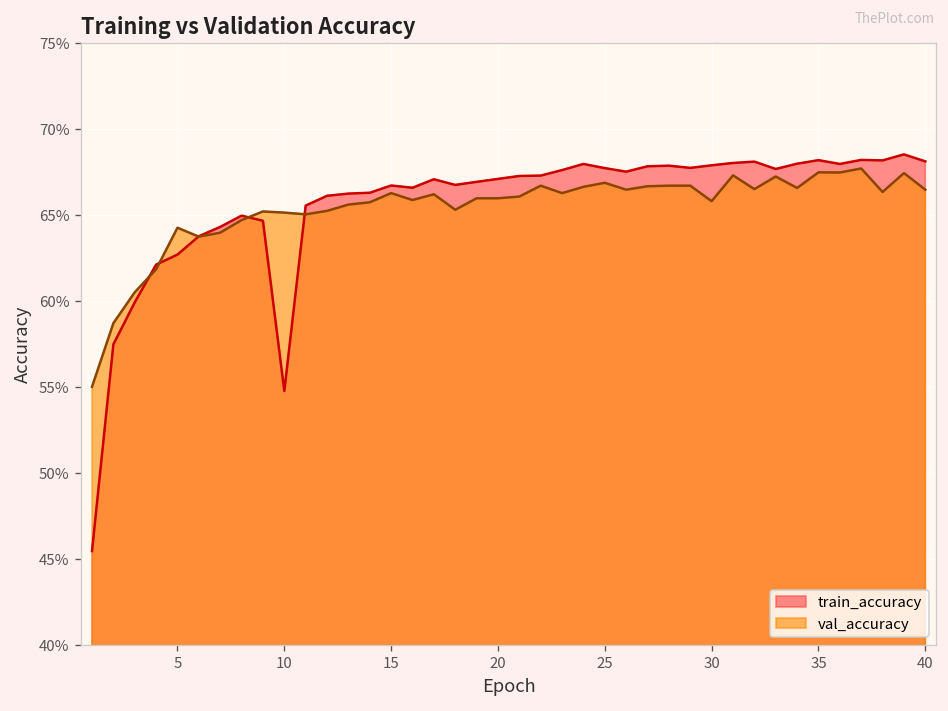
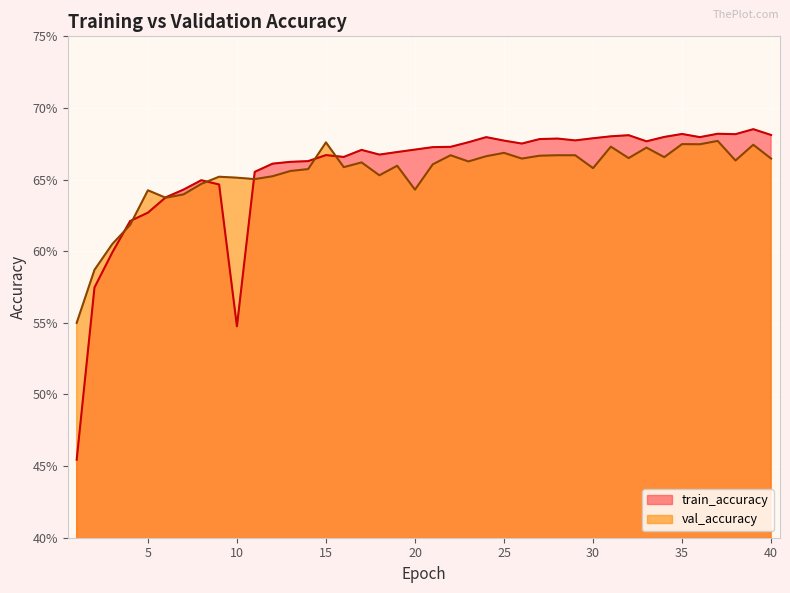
val_accuracy, 15: 66.3% -> 67.6%
val_accuracy, 20: 66.0% -> 64.3%
